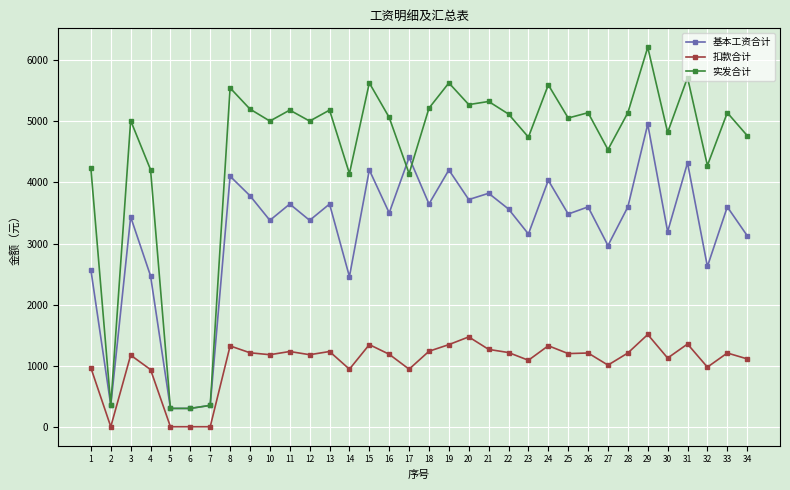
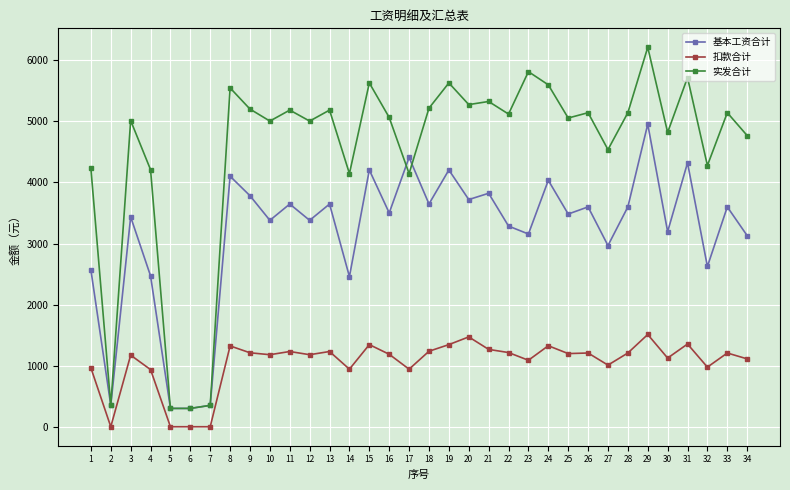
基本工资合计, 22: 3600 -> 3300
实发合计, 23: 4700 -> 5800
